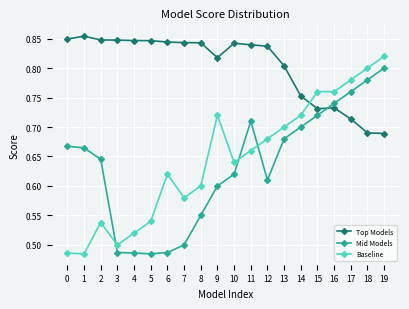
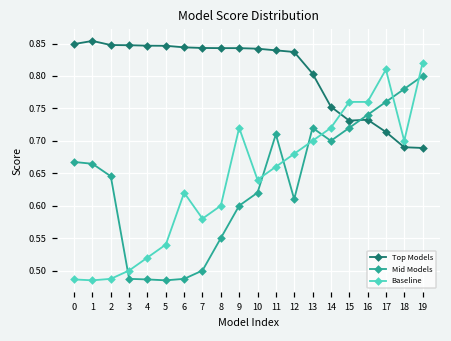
Baseline, 2: 0.54 -> 0.49
Top Models, 9: 0.82 -> 0.84
Mid Models, 13: 0.68 -> 0.72
Baseline, 17: 0.78 -> 0.81
Baseline, 18: 0.8 -> 0.7
